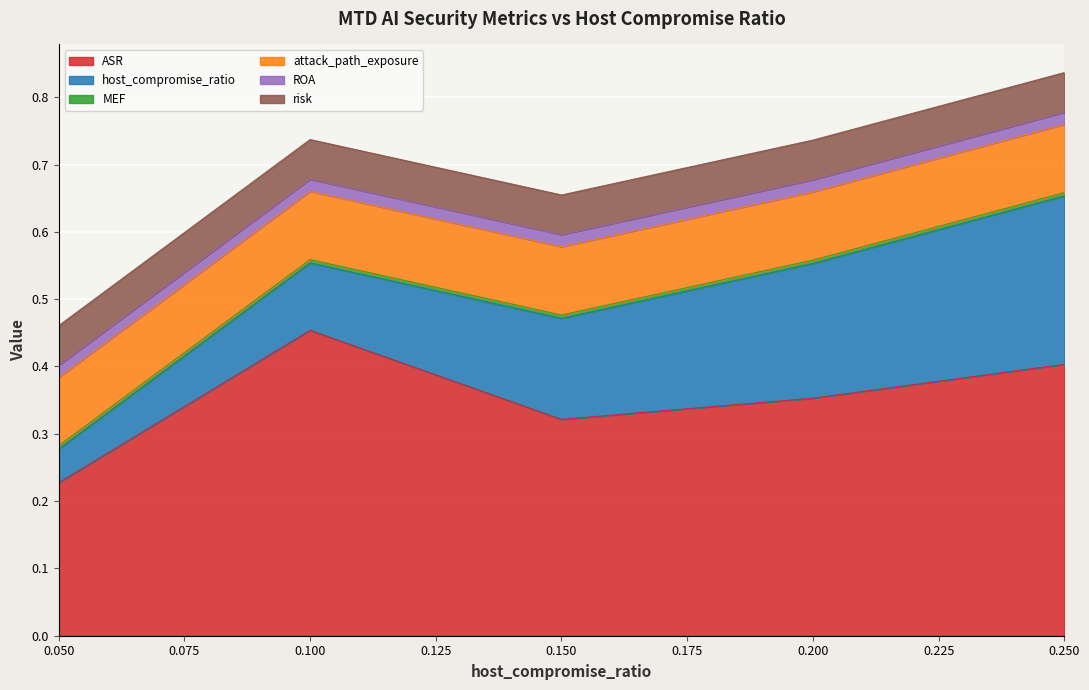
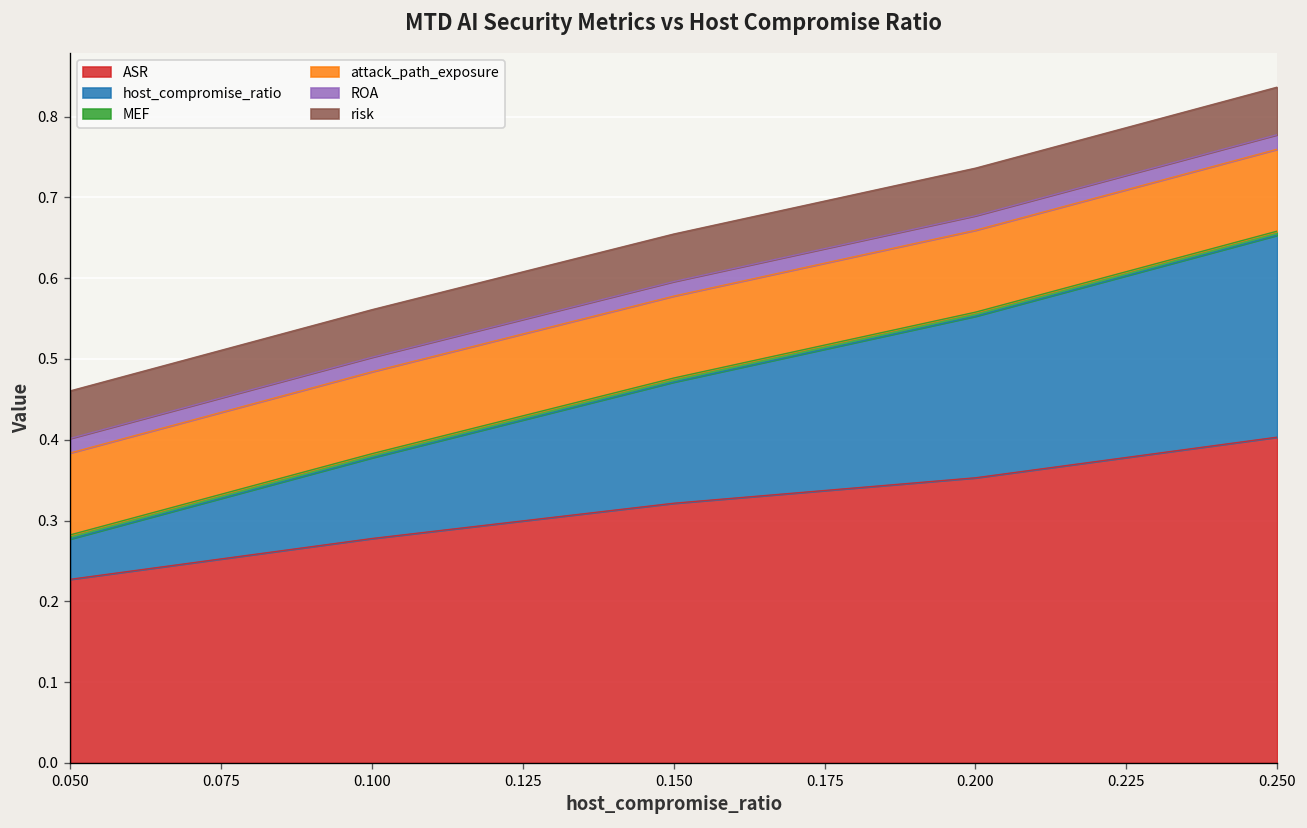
ASR, 0.100: 0.45 -> 0.28
